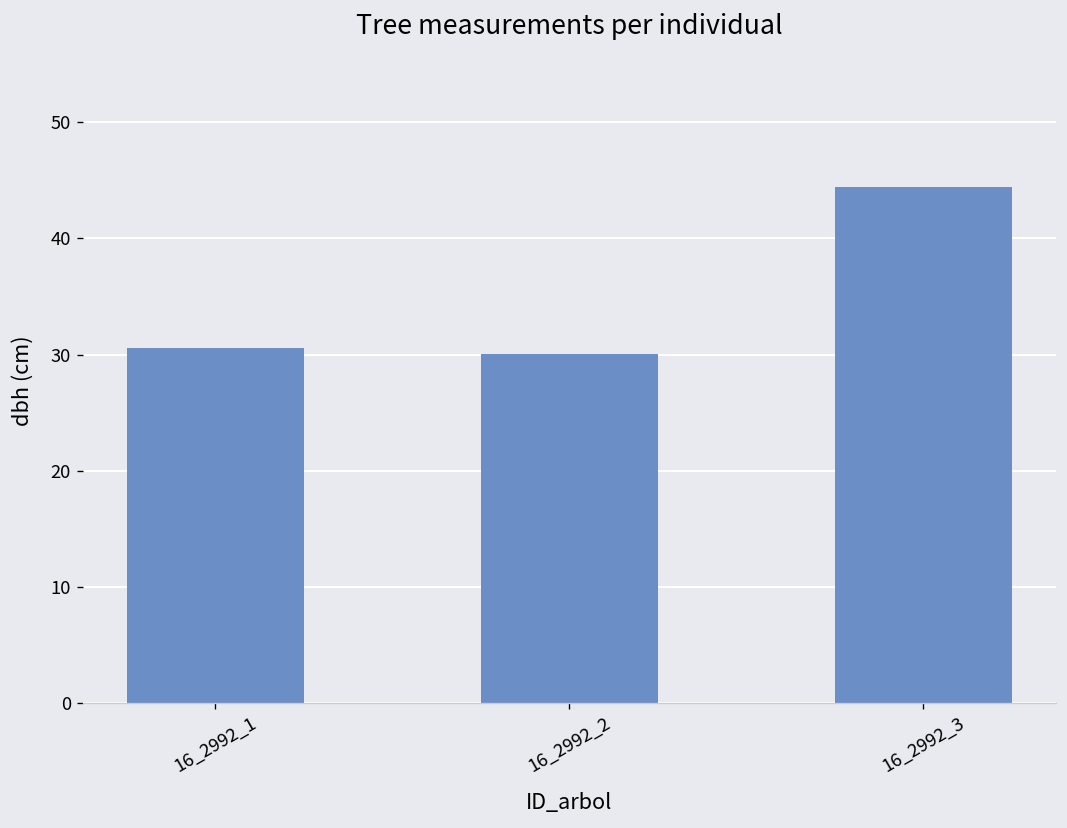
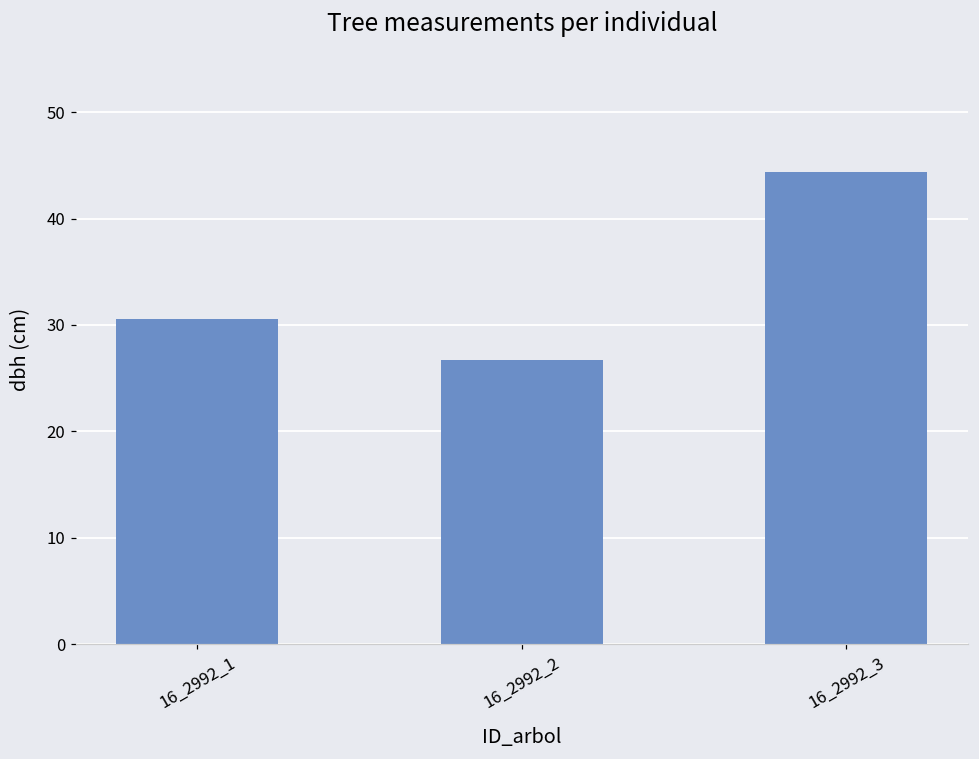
16_2992_2: 30 -> 27
